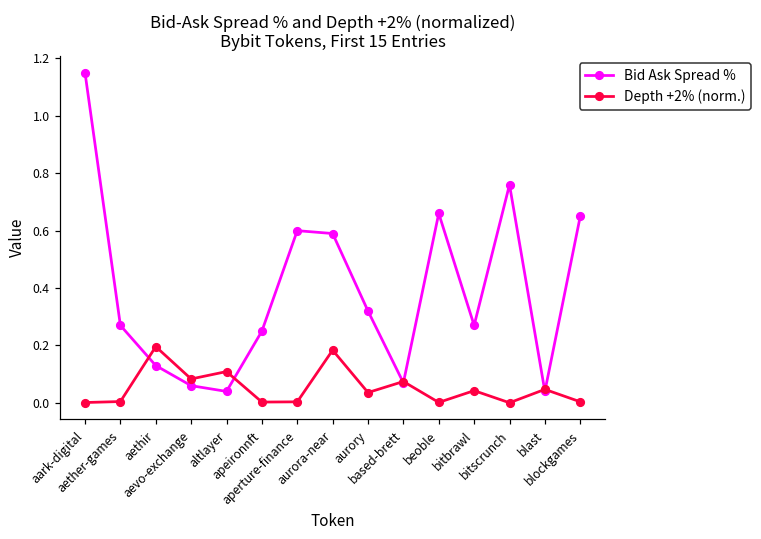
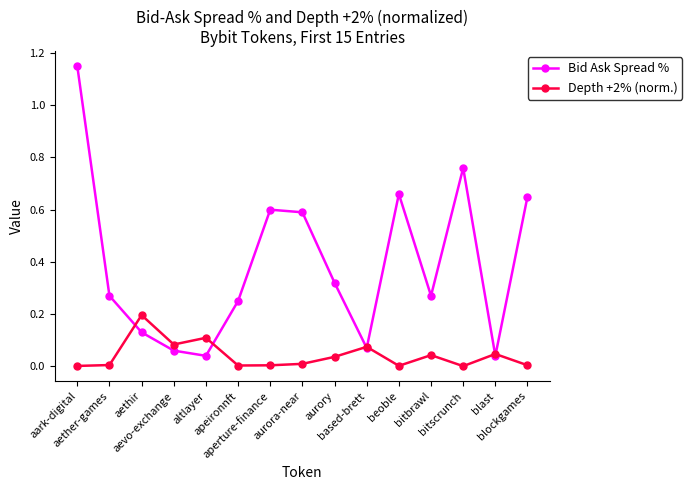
Depth +2% (norm.), aurora-near: 0.18 -> 0.01
